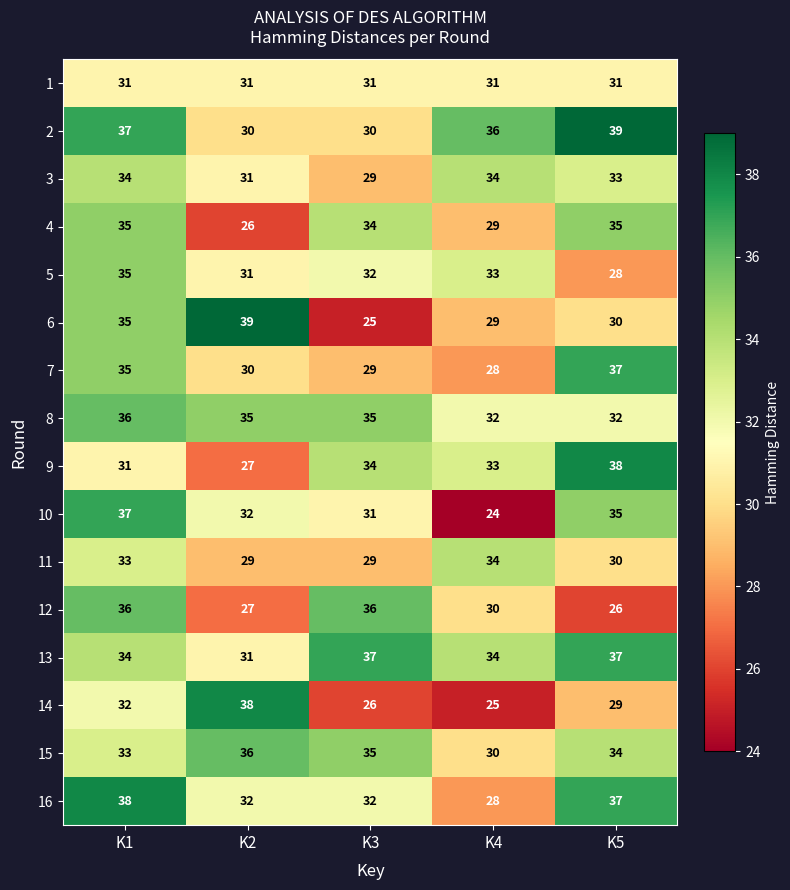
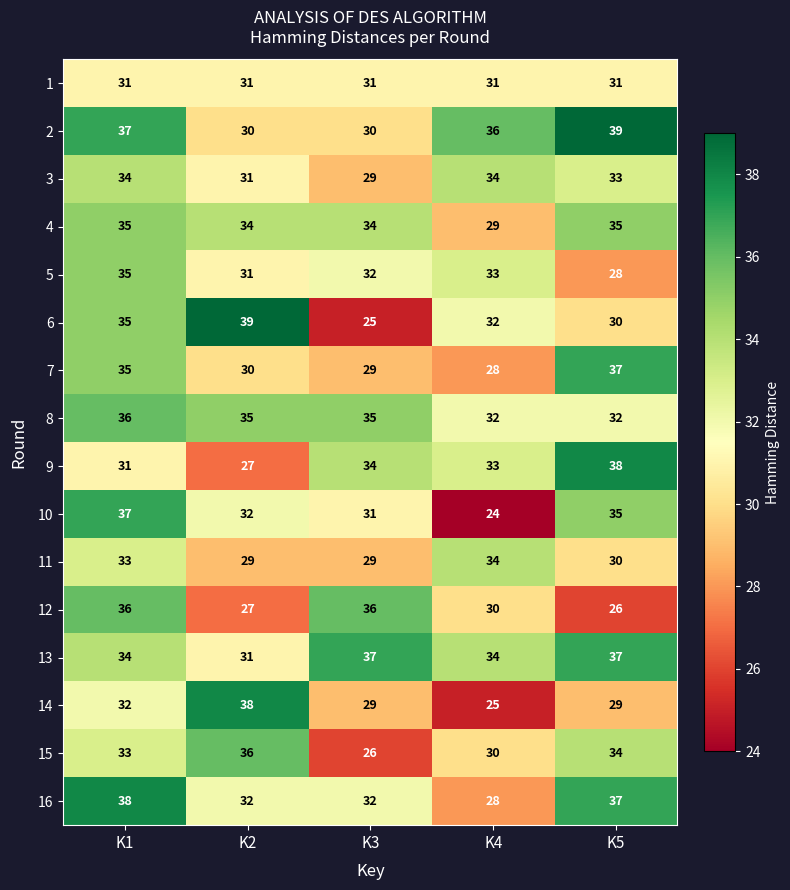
4, K2: 26 -> 34
6, K4: 29 -> 32
14, K3: 26 -> 29
15, K3: 35 -> 26
